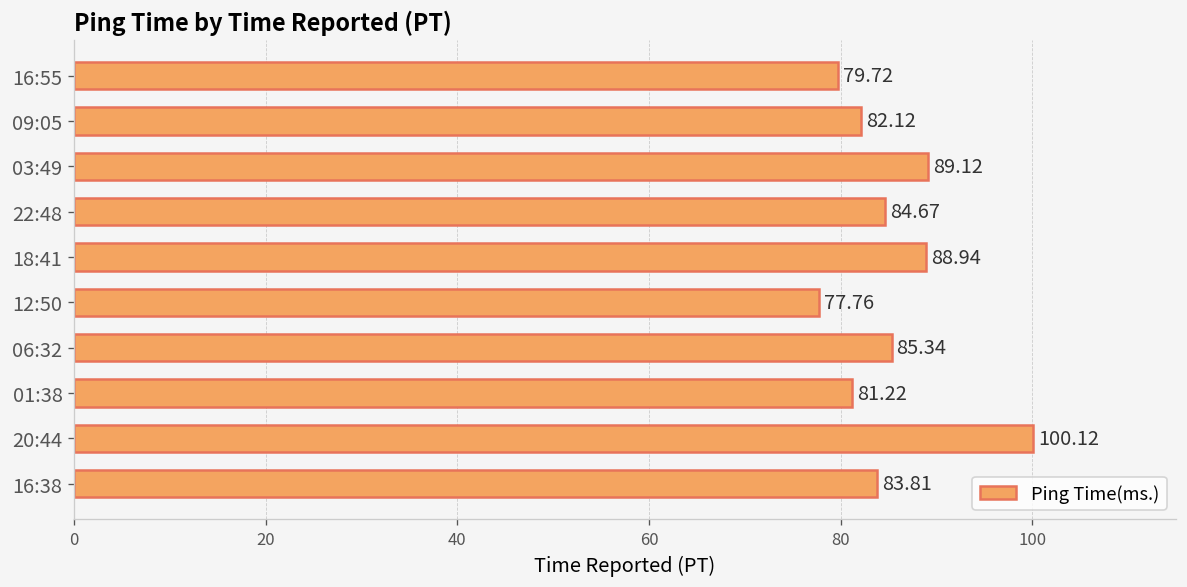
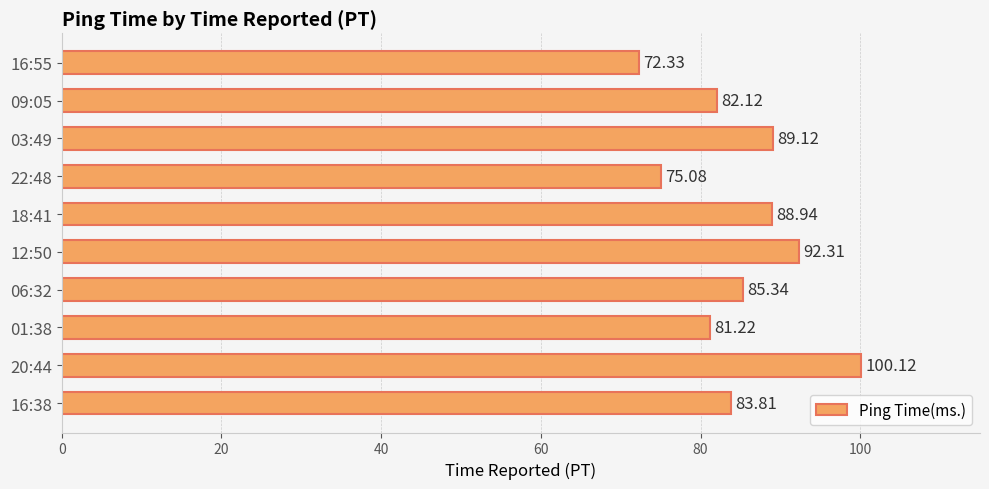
16:55: 79.72 -> 72.33
22:48: 84.67 -> 75.08
12:50: 77.76 -> 92.31
